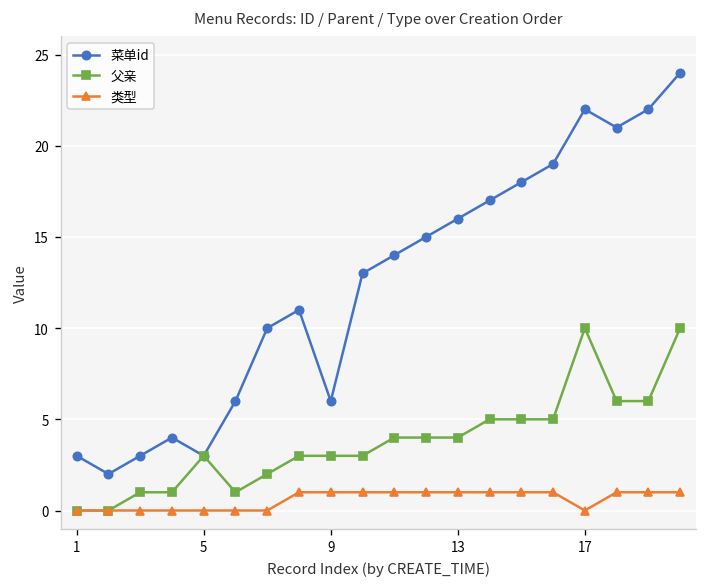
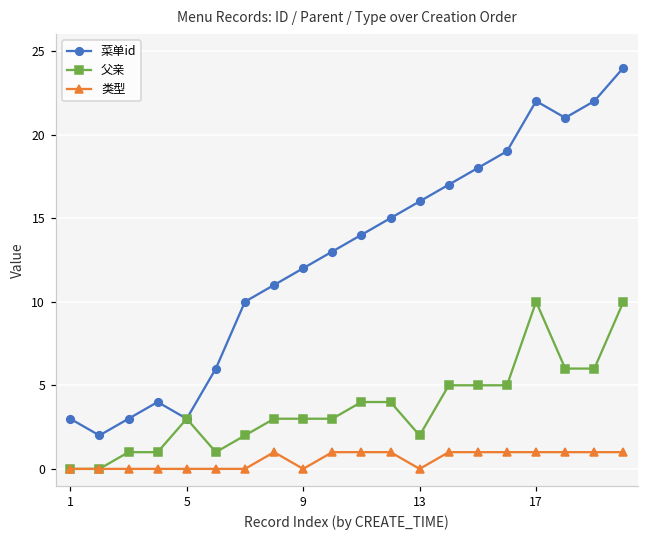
菜单id, 9: 6 -> 12
类型, 9: 1 -> 0
父亲, 13: 4 -> 2
类型, 13: 1 -> 0
类型, 17: 0 -> 1
